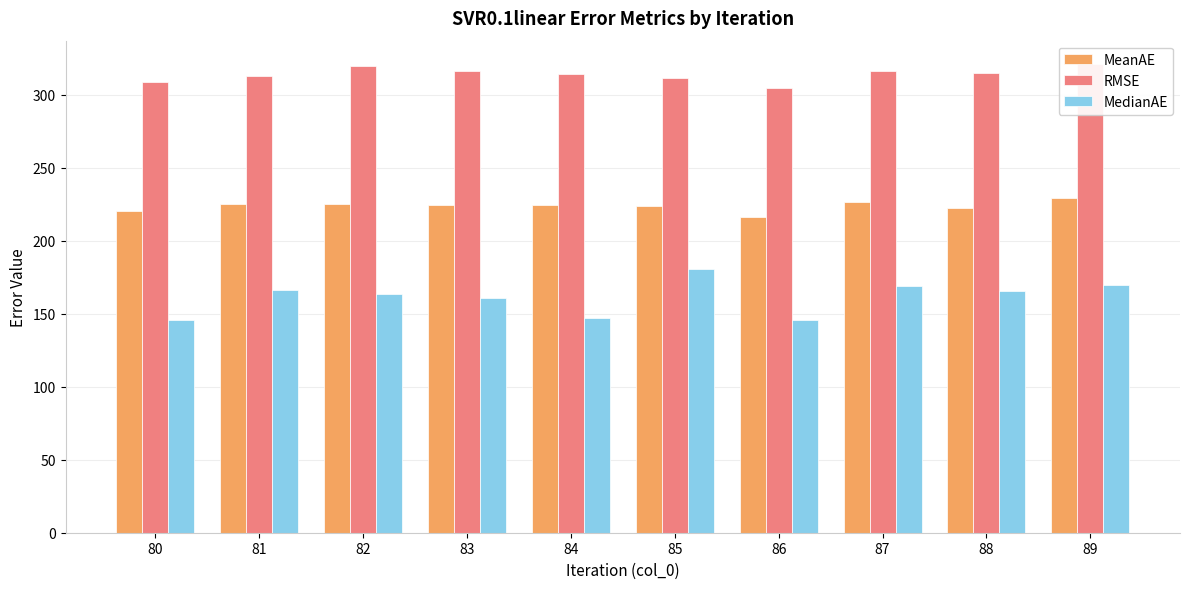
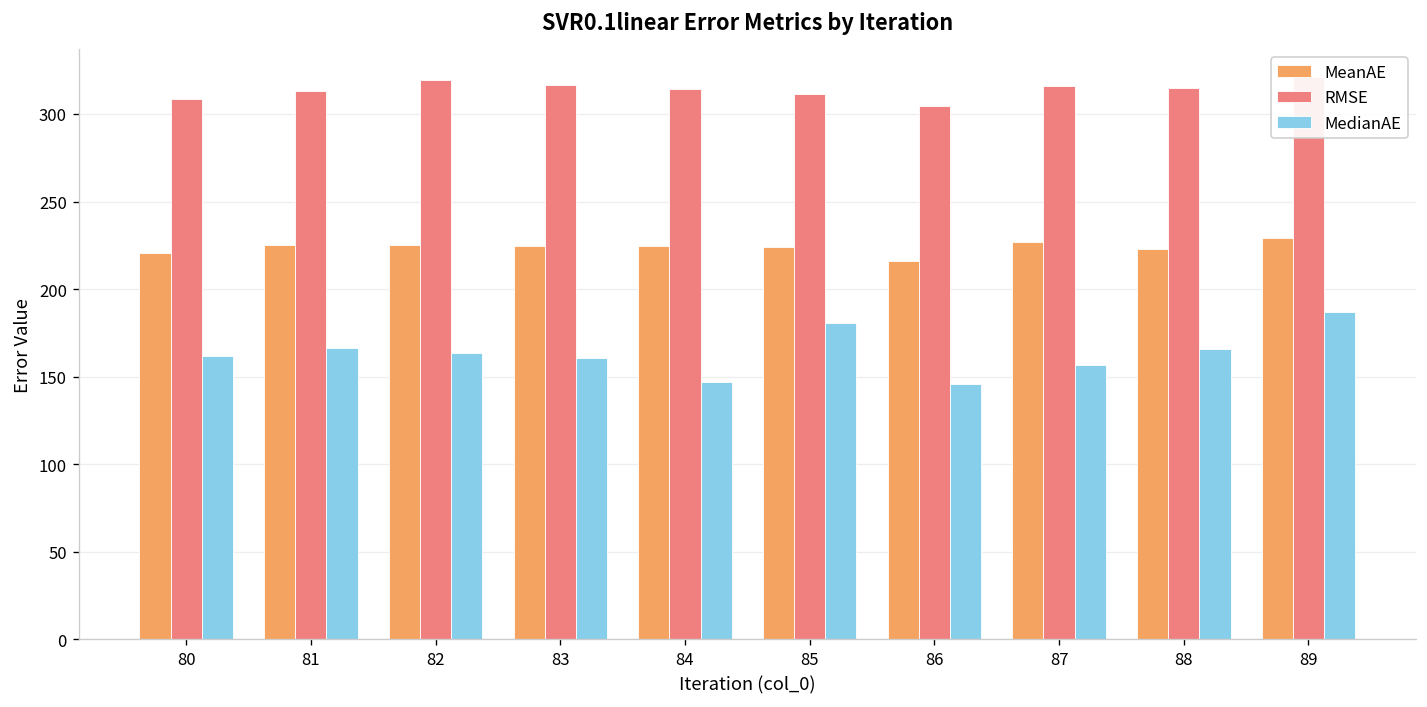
MedianAE, 80: 146 -> 162
MedianAE, 87: 169 -> 157
MedianAE, 89: 169 -> 187
